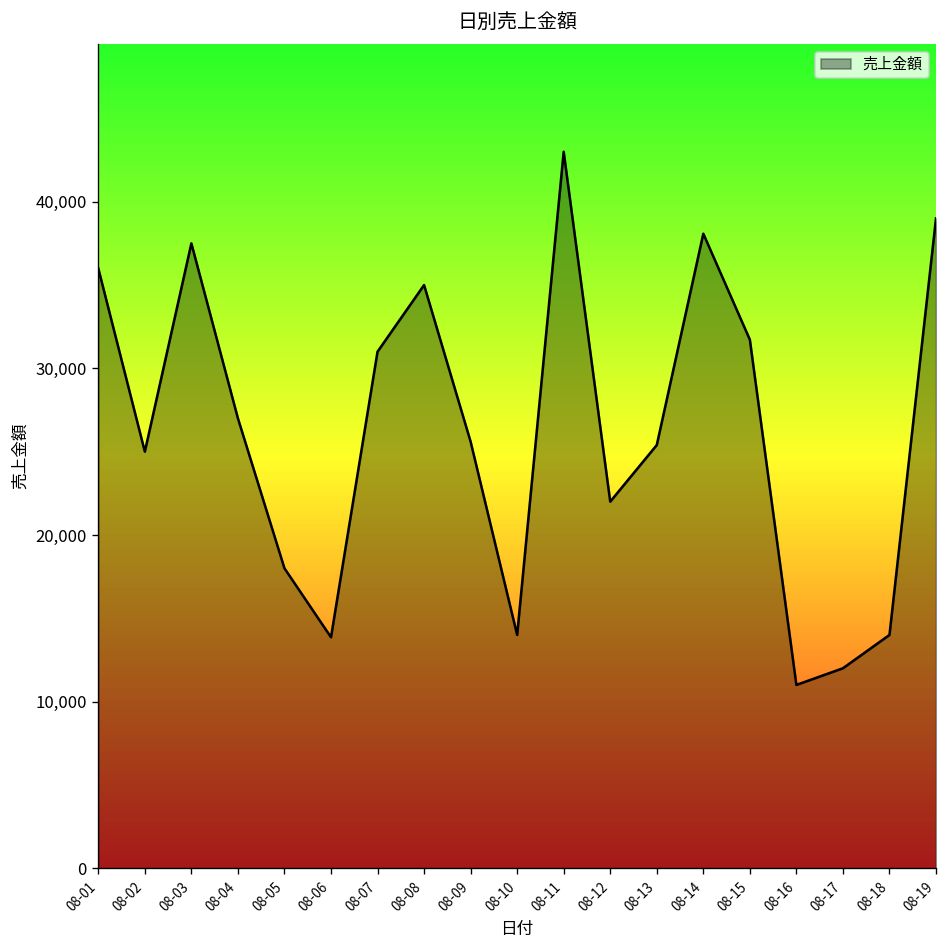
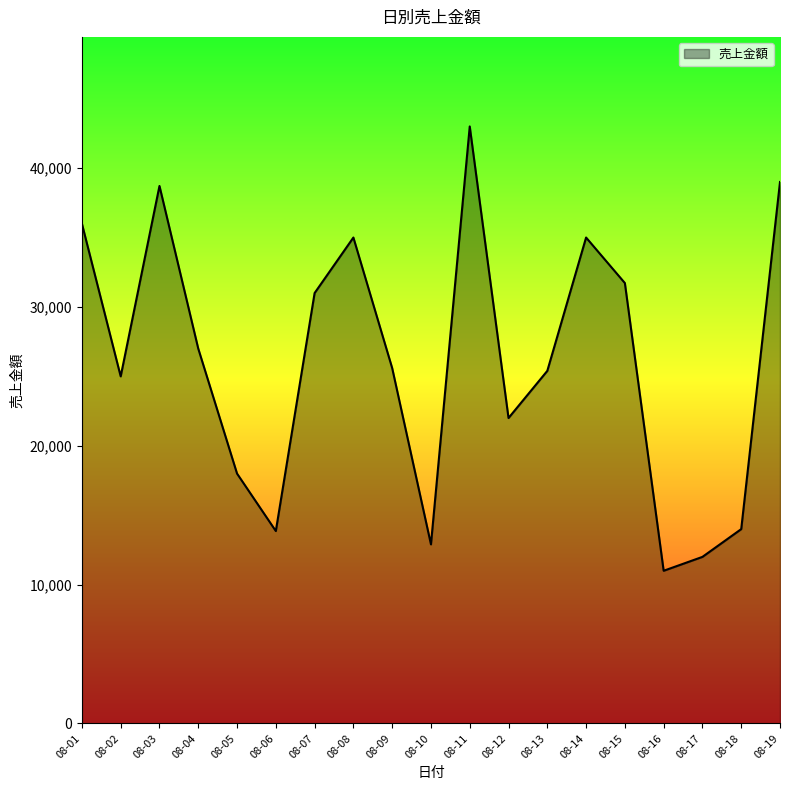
08-03: 37,500 -> 38,700
08-10: 14,000 -> 12,900
08-14: 38,100 -> 35,000
